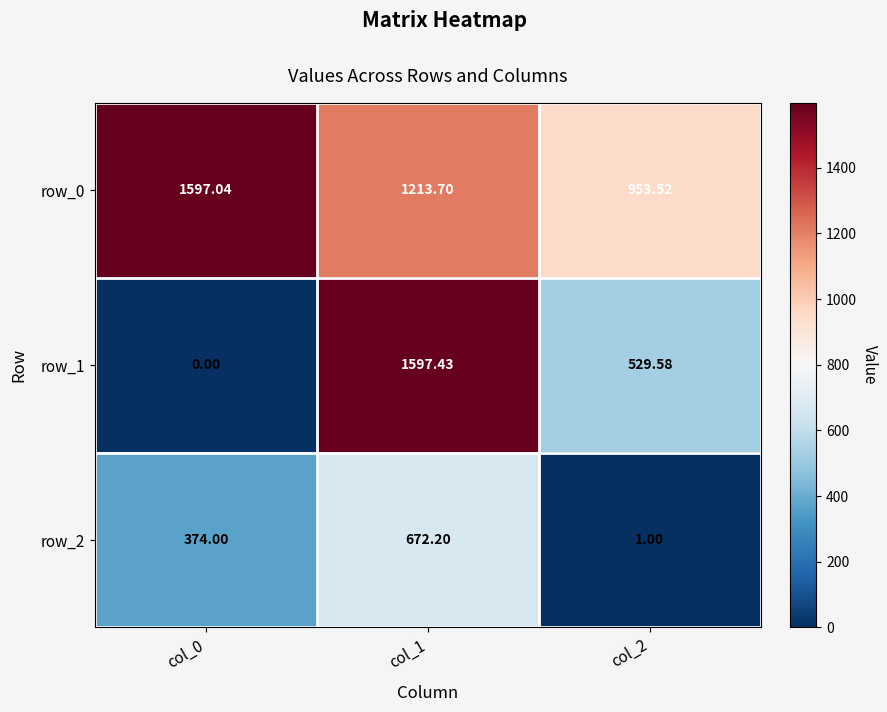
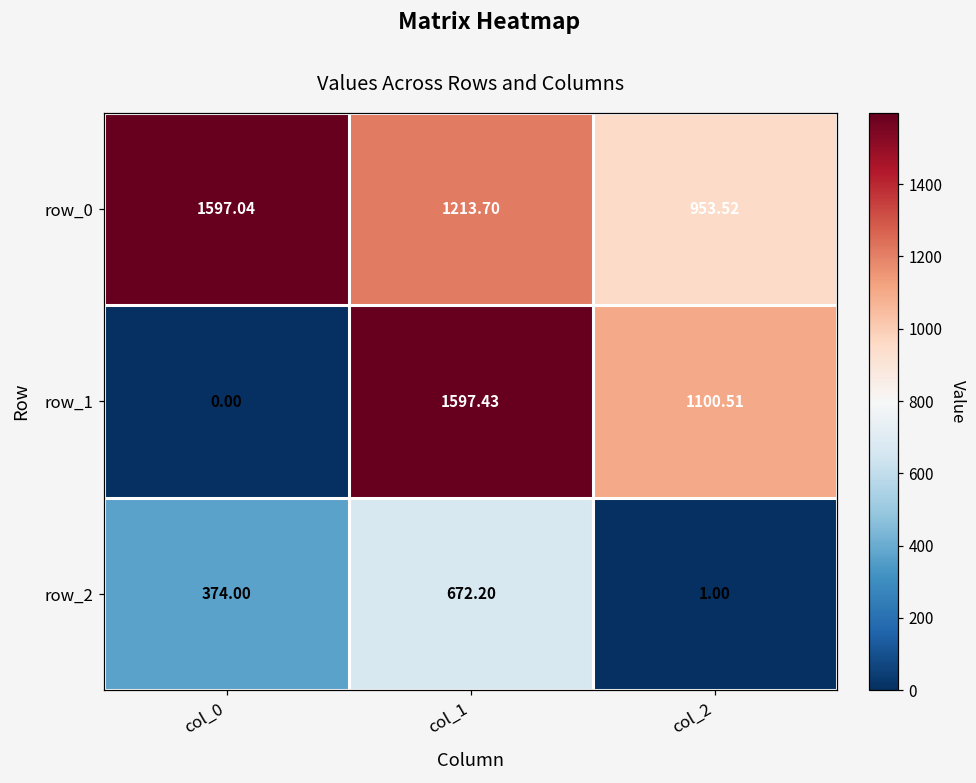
row_1, col_2: 529.58 -> 1100.51
